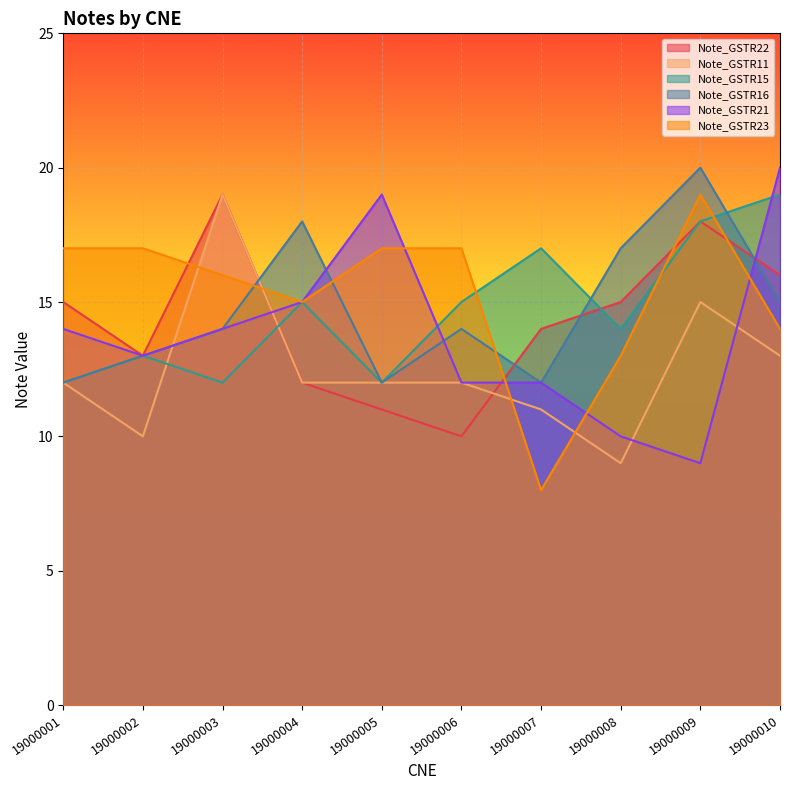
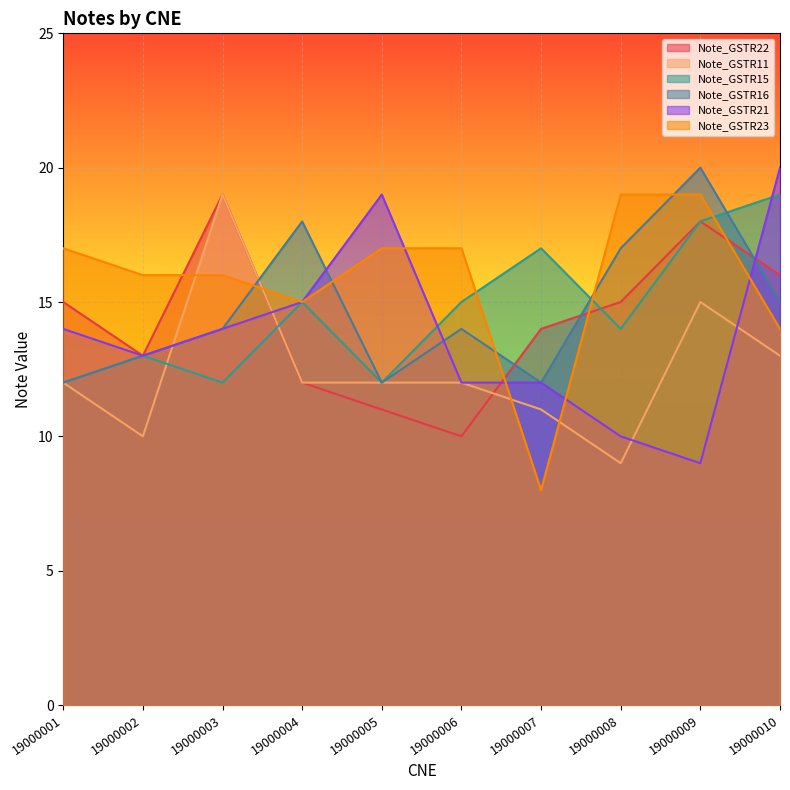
Note_GSTR23, 19000002: 17 -> 16
Note_GSTR23, 19000008: 13 -> 19
